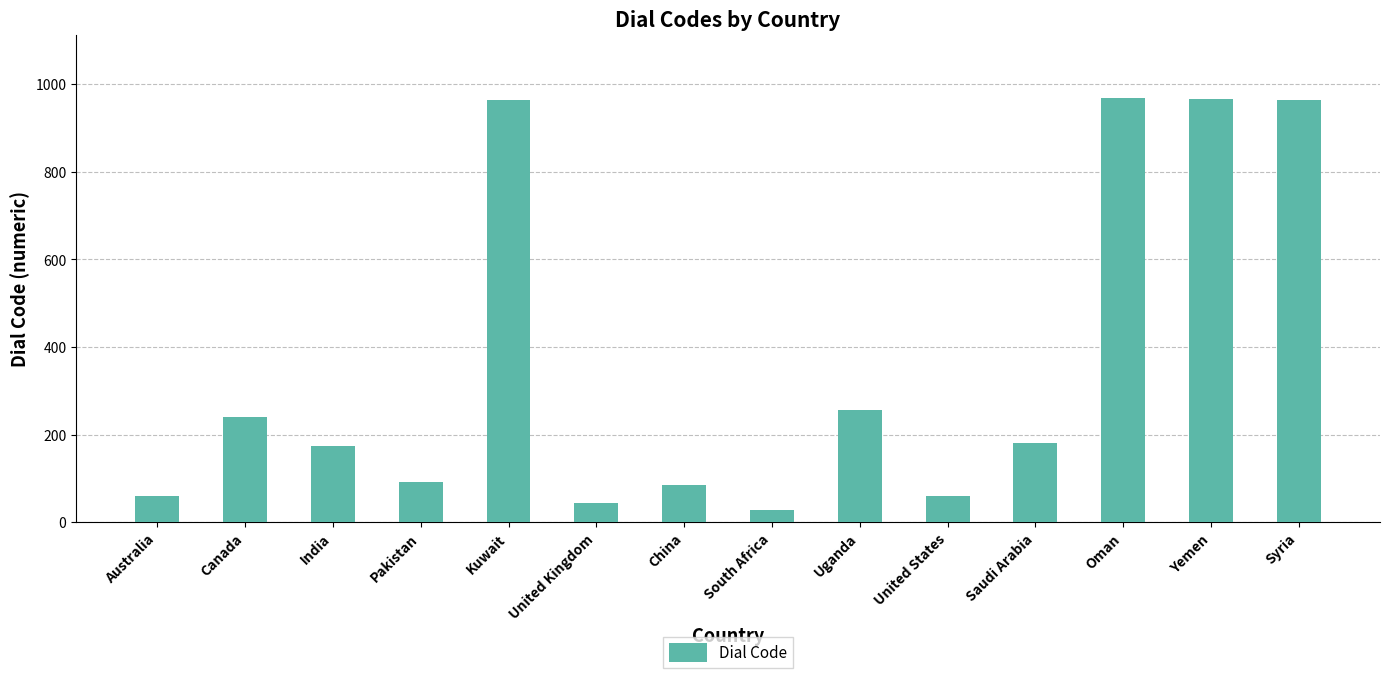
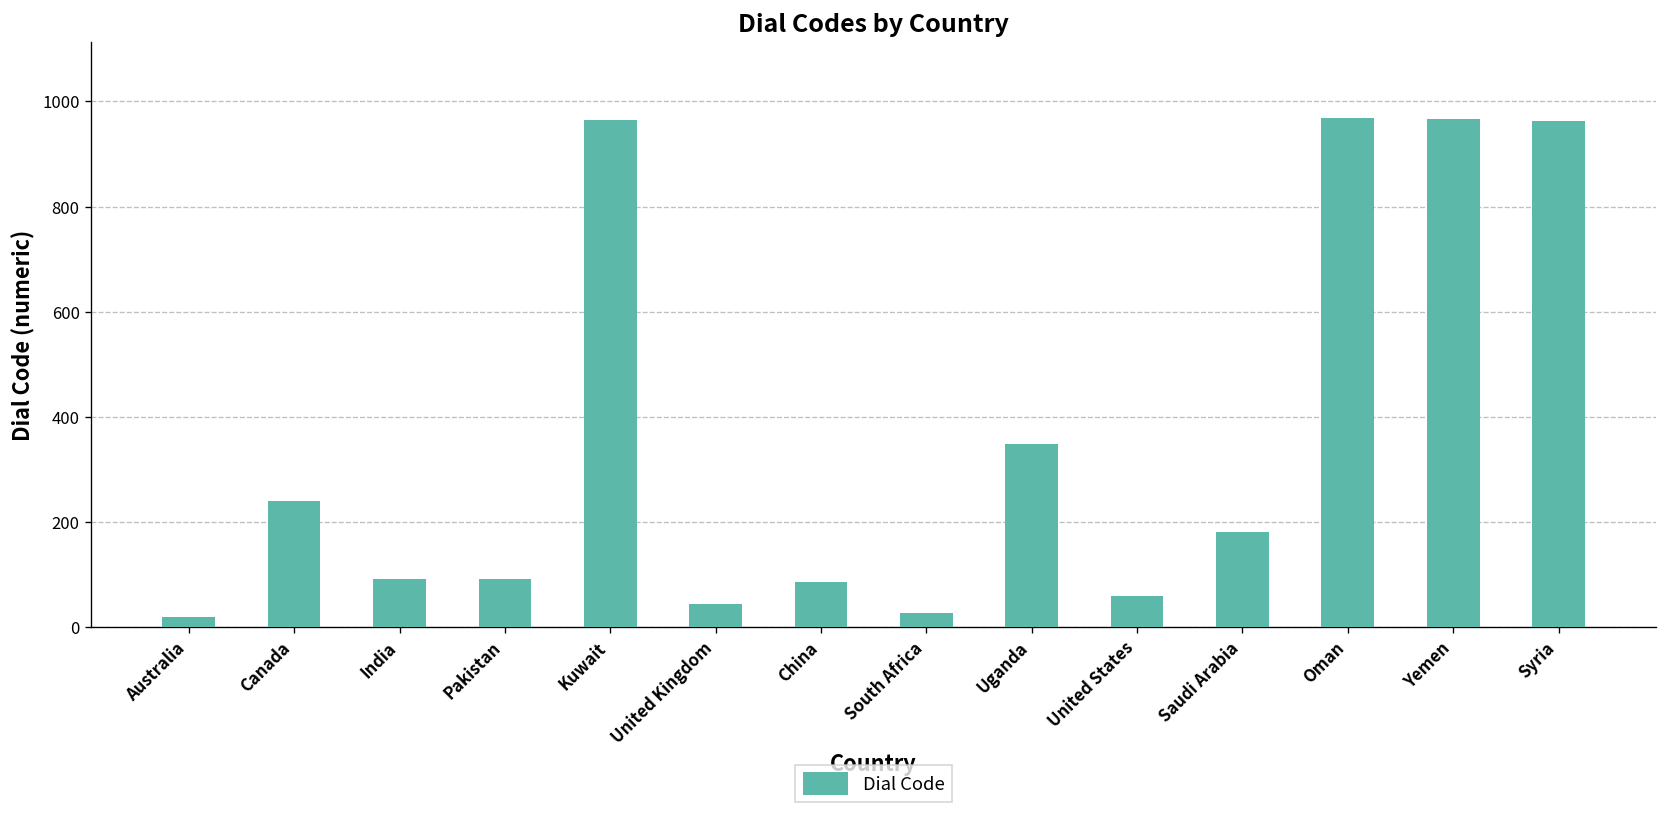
Australia: 60 -> 20
India: 170 -> 90
Uganda: 260 -> 350
